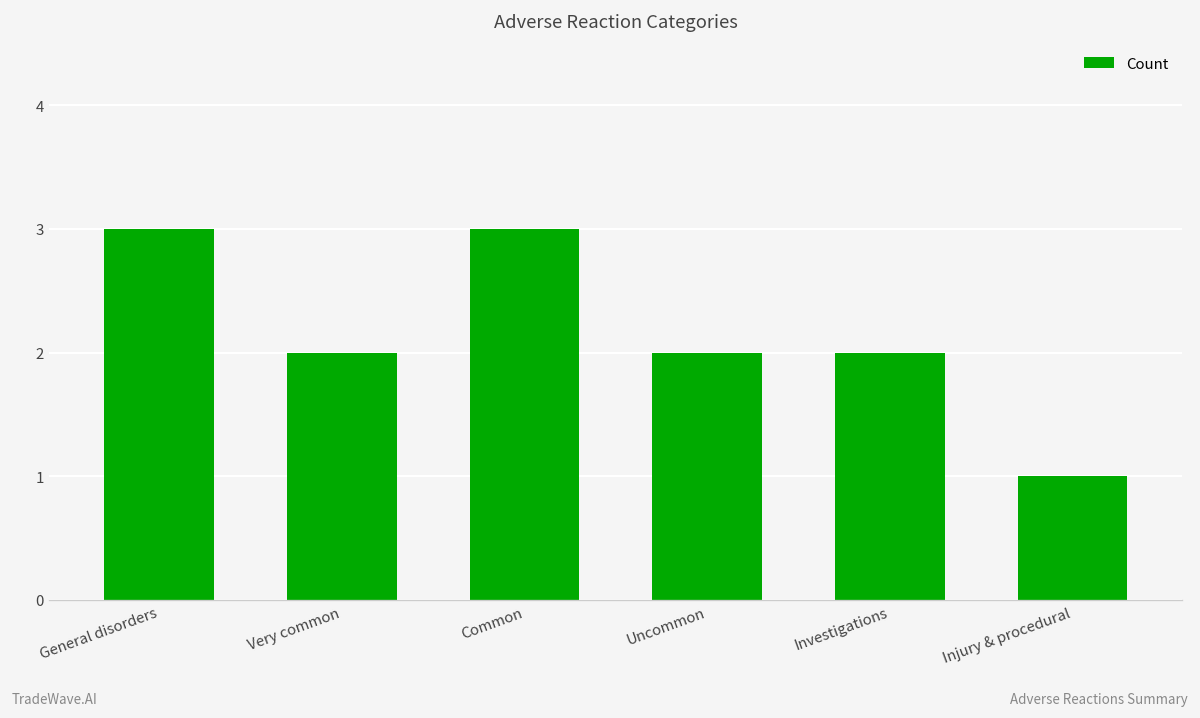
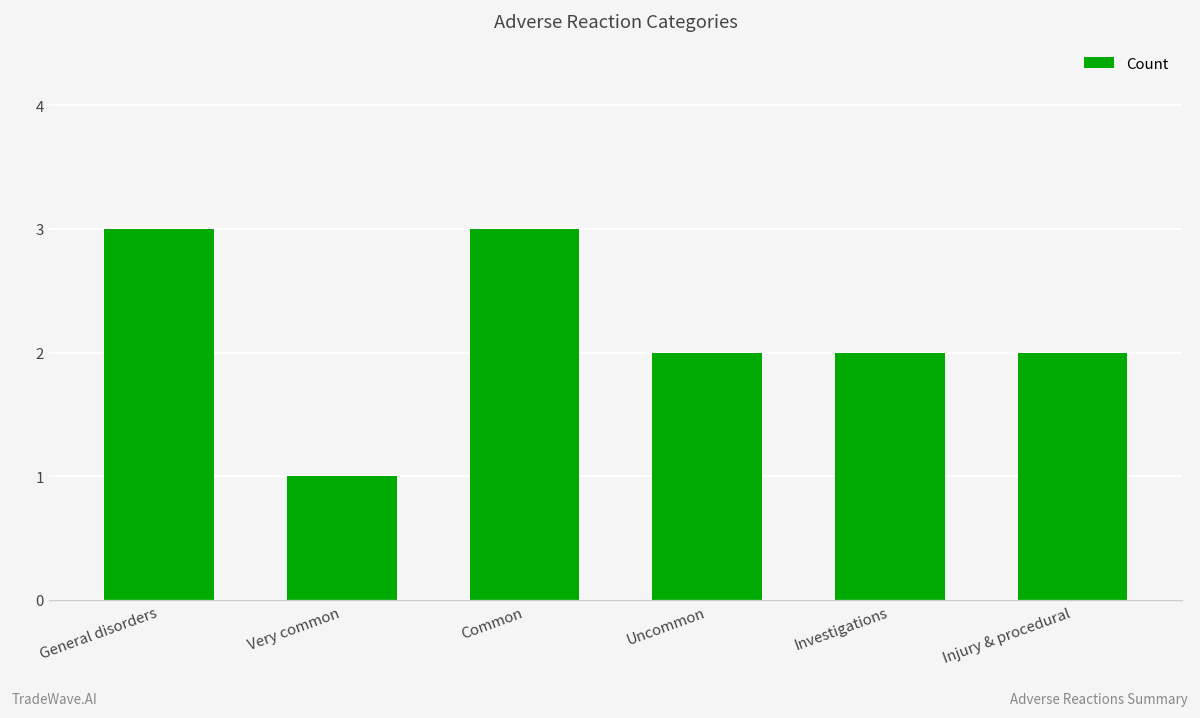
Very common: 2 -> 1
Injury & procedural: 1 -> 2
